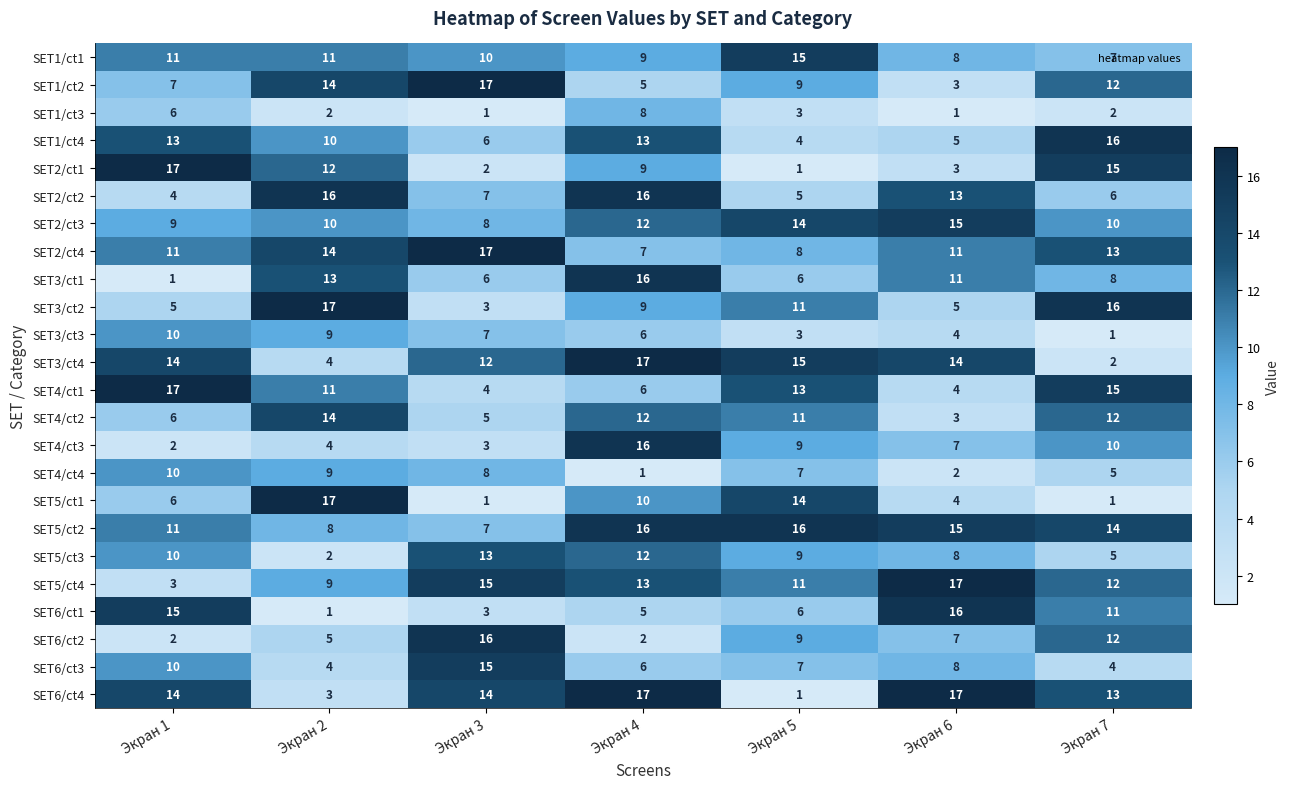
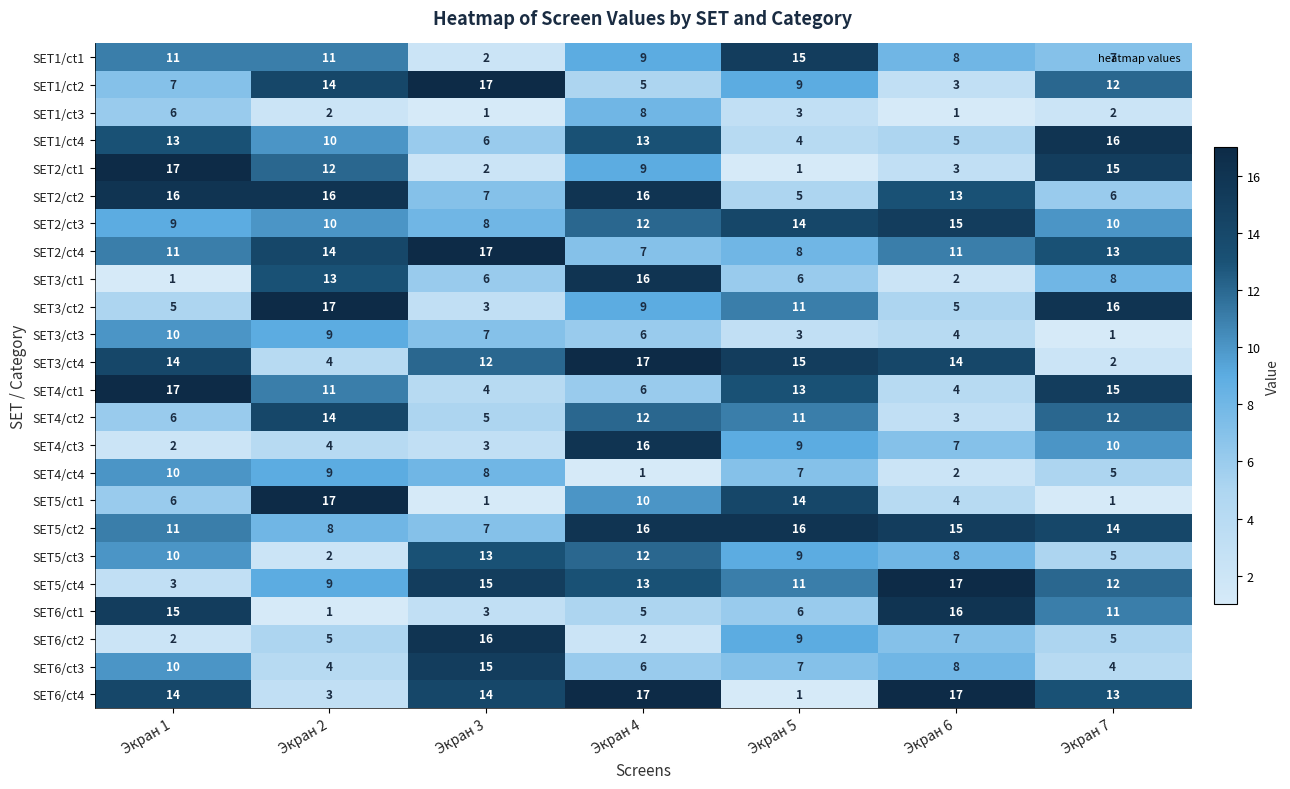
SET1/ct1, Экран 3: 10 -> 2
SET2/ct2, Экран 1: 4 -> 16
SET3/ct1, Экран 6: 11 -> 2
SET6/ct2, Экран 7: 12 -> 5
